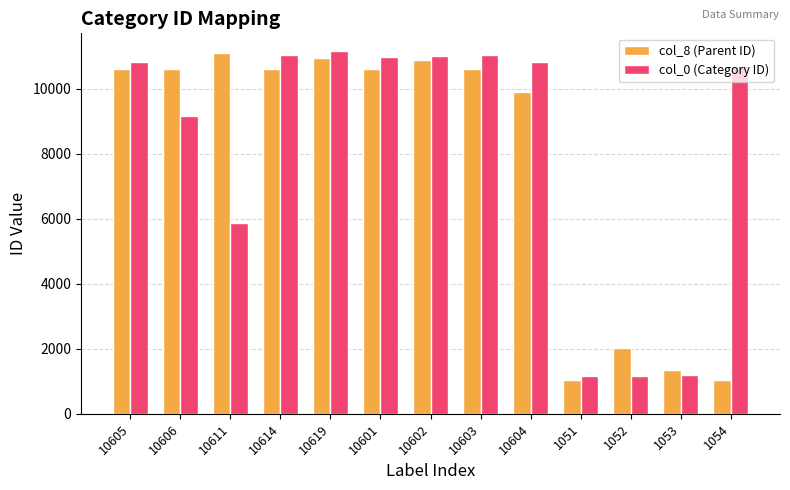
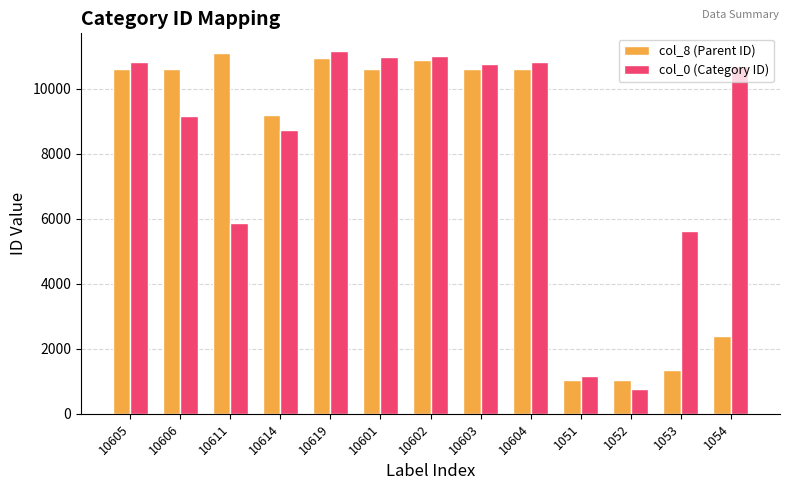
col_8 (Parent ID), 10614: 10600 -> 9200
col_0 (Category ID), 10614: 11000 -> 8700
col_0 (Category ID), 10603: 11000 -> 10700
col_8 (Parent ID), 10604: 9900 -> 10600
col_8 (Parent ID), 1052: 2000 -> 1100
col_0 (Category ID), 1052: 1200 -> 800
col_0 (Category ID), 1053: 1200 -> 5600
col_8 (Parent ID), 1054: 1100 -> 2400
